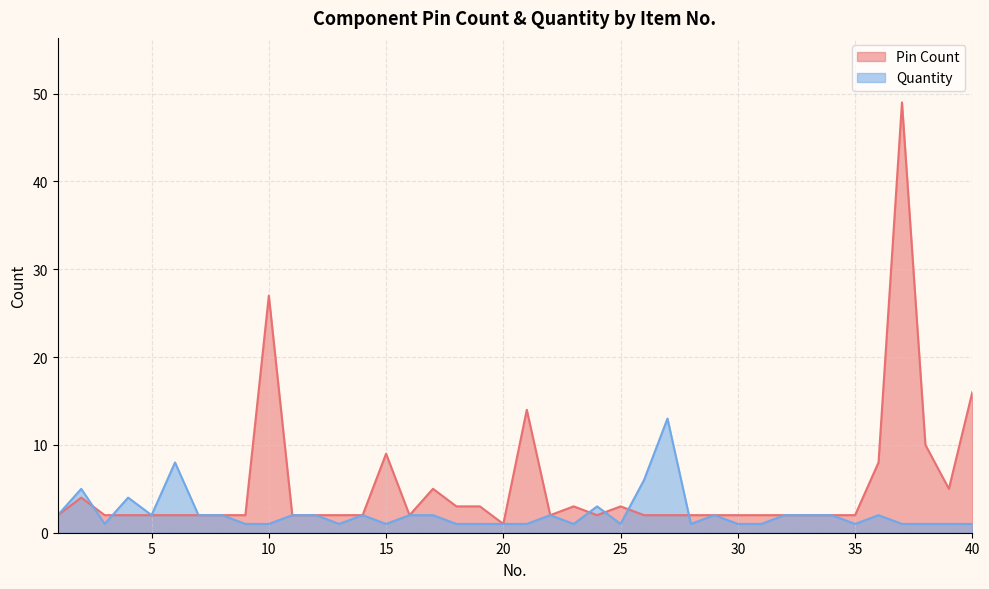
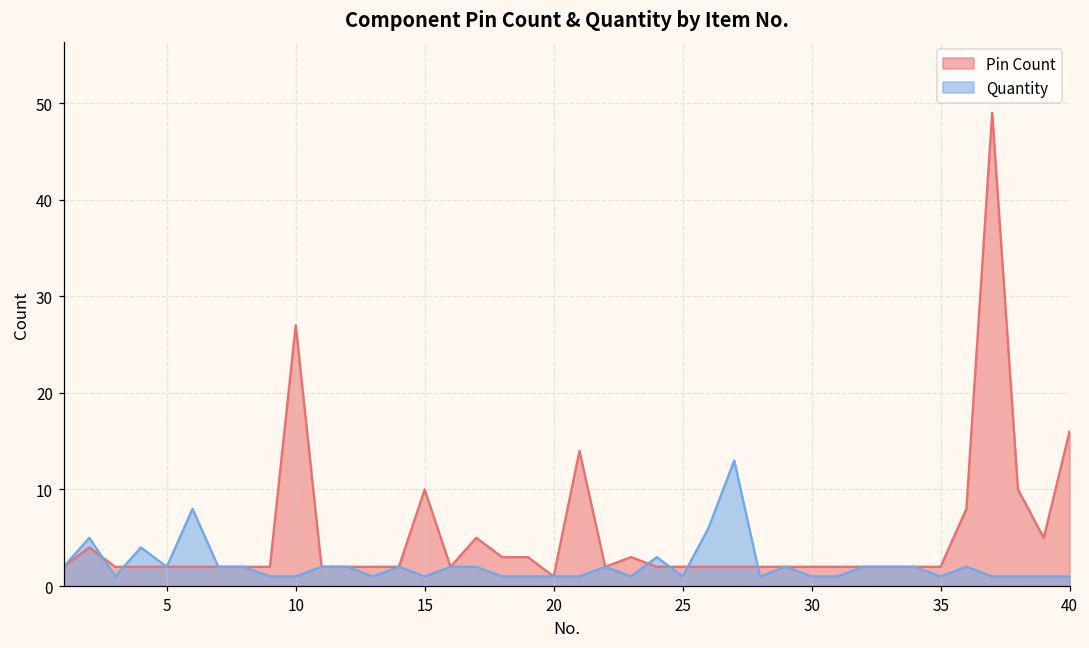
Pin Count, 15: 9 -> 10
Pin Count, 25: 3 -> 2
